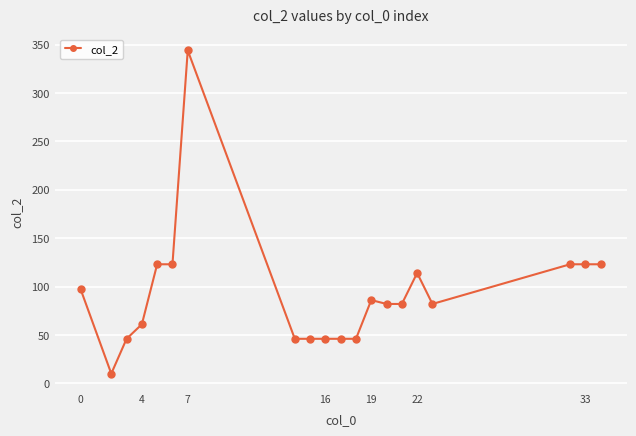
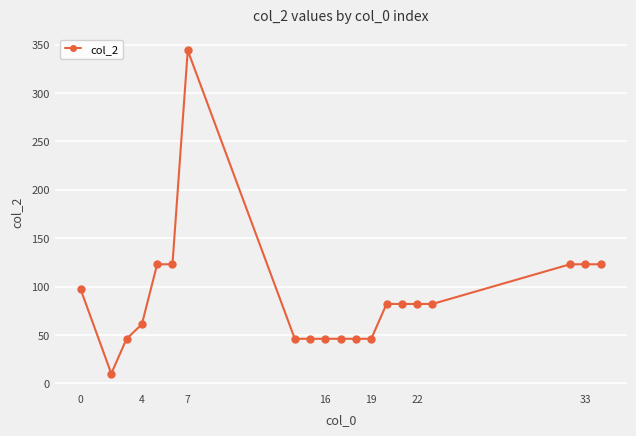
19: 90 -> 50
22: 110 -> 80
